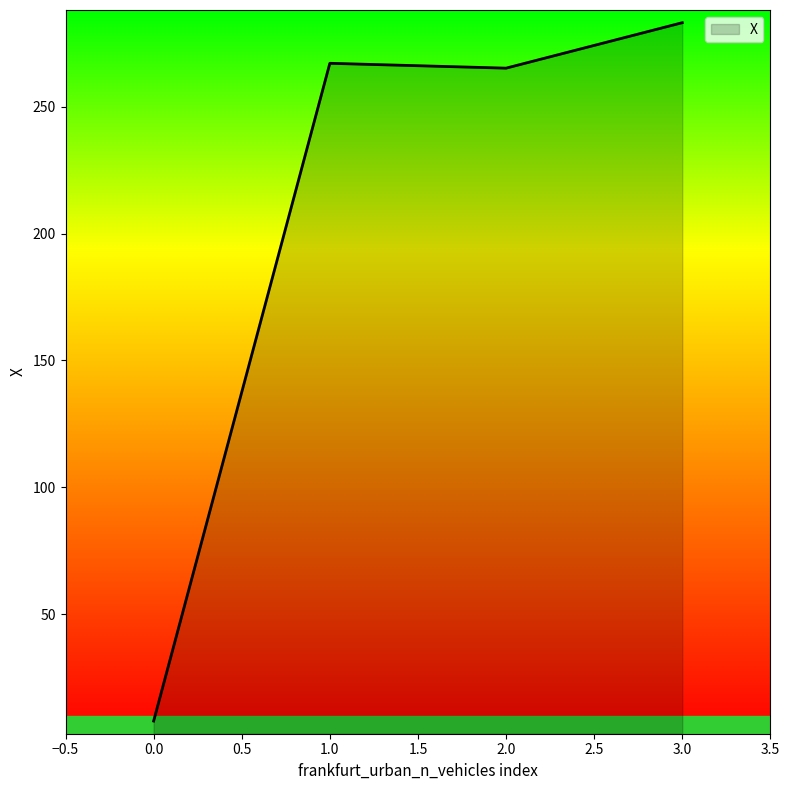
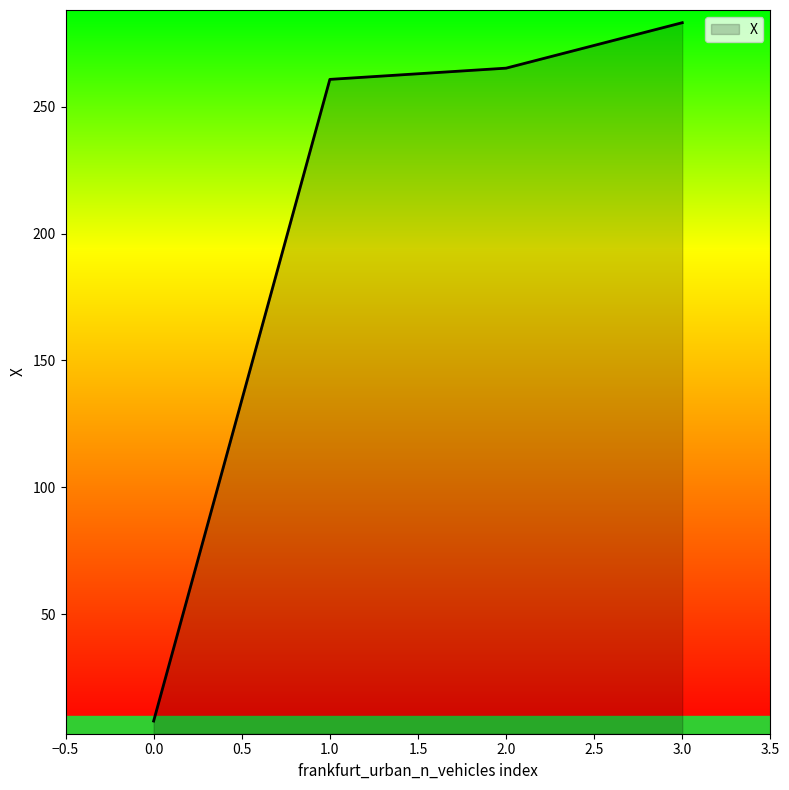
1.0: 267 -> 261
